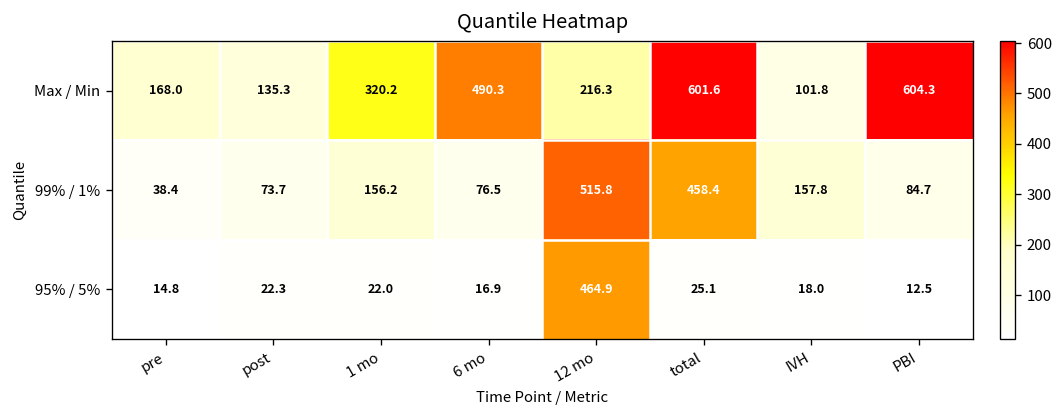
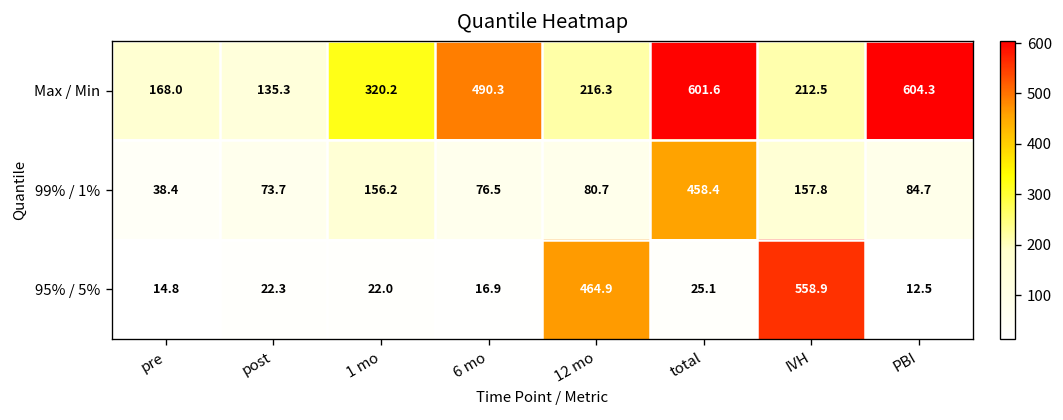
Max / Min, IVH: 101.8 -> 212.5
99% / 1%, 12 mo: 515.8 -> 80.7
95% / 5%, IVH: 18.0 -> 558.9
